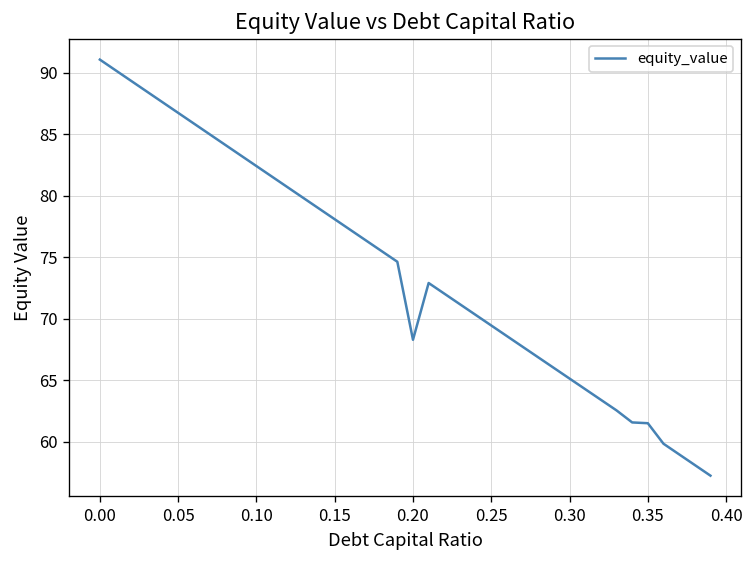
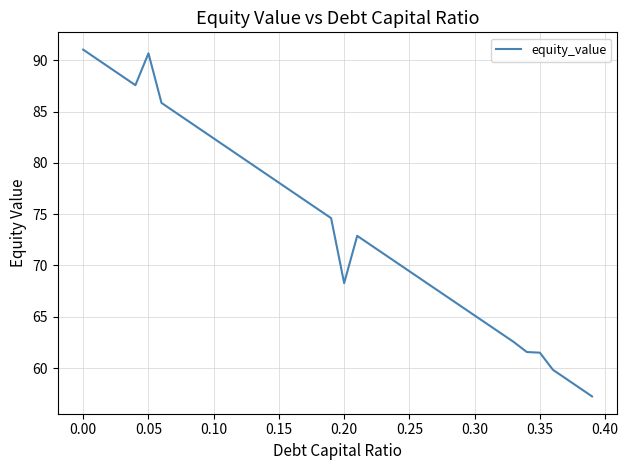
0.05: 86.7 -> 90.7
